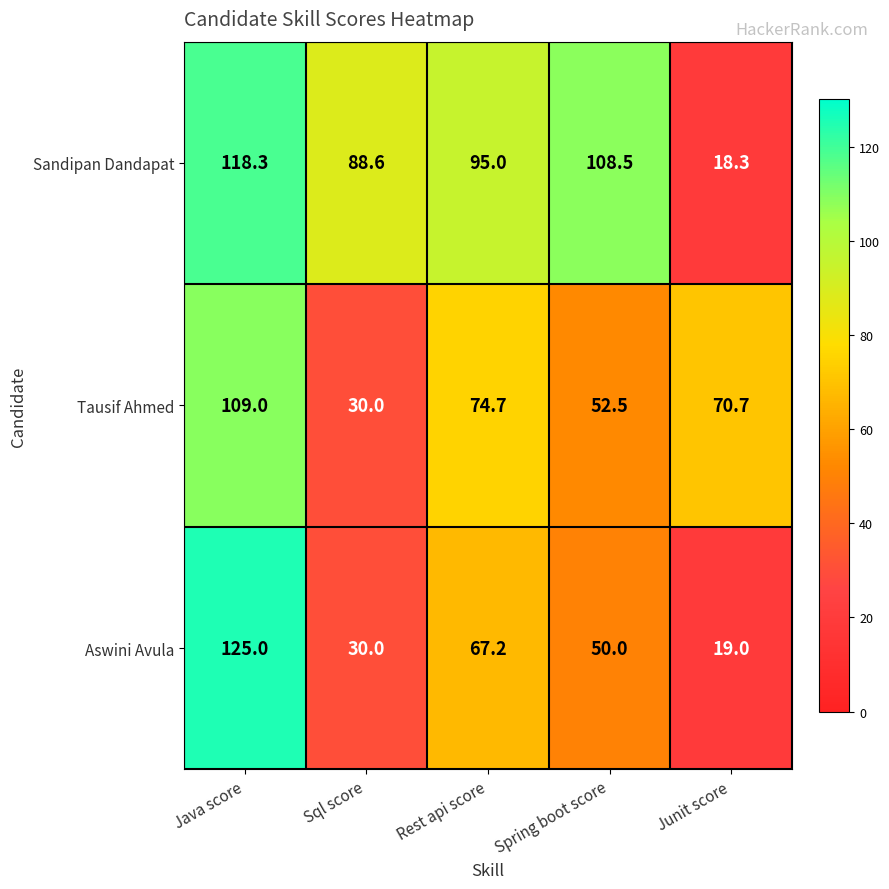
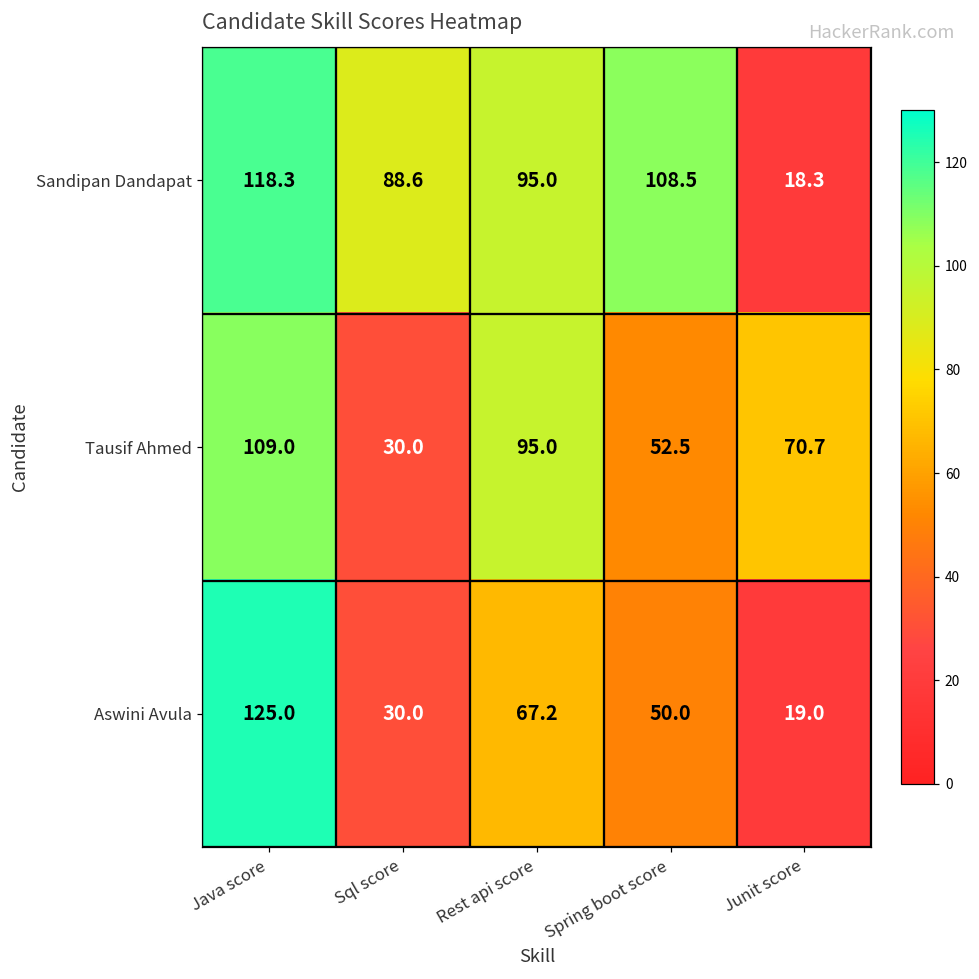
Tausif Ahmed, Rest api score: 74.7 -> 95.0
